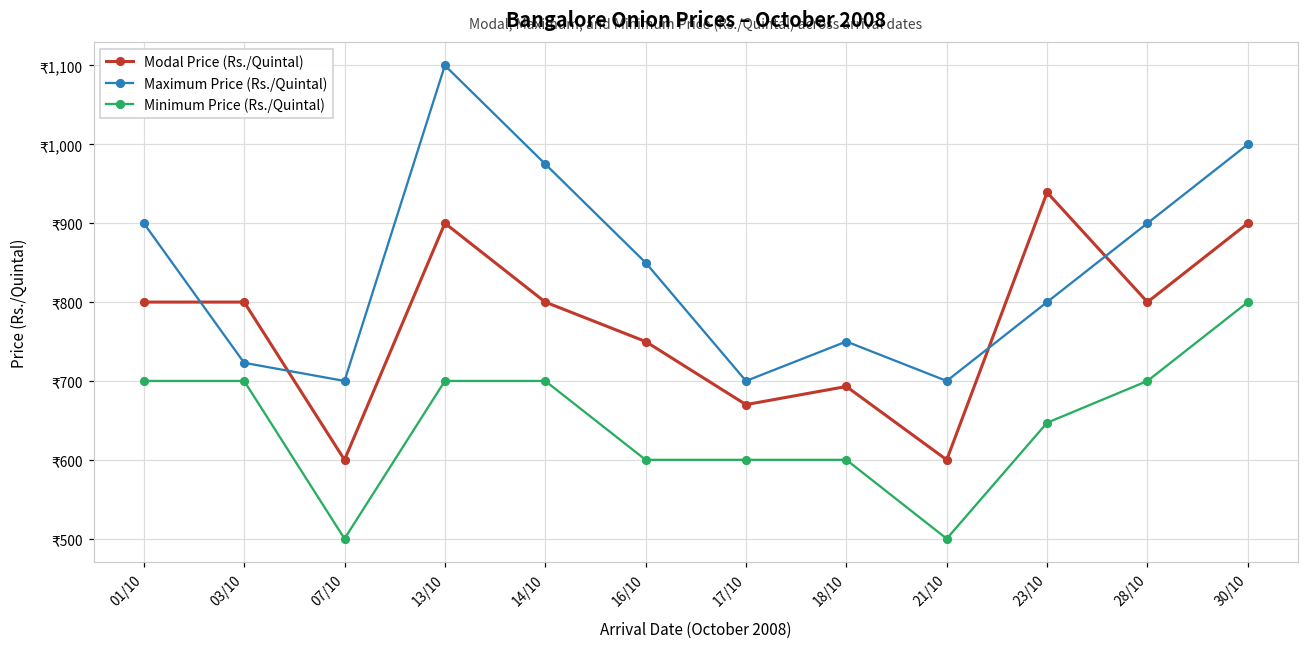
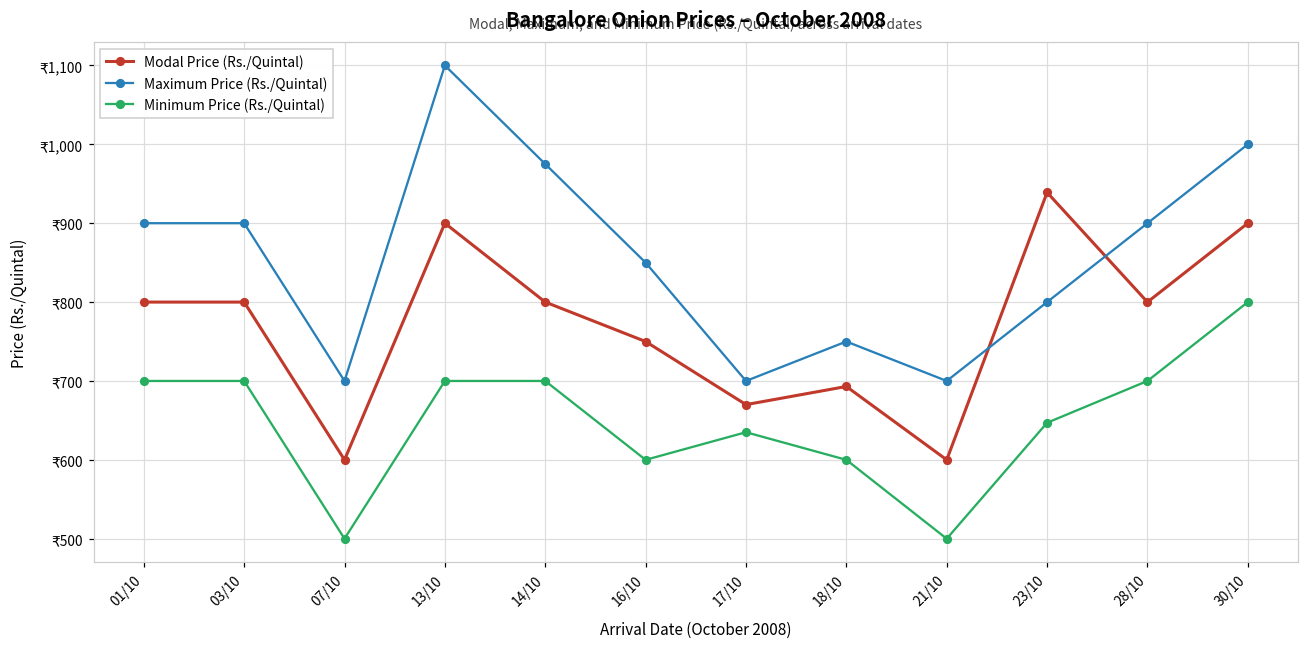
Maximum Price (Rs./Quintal), 03/10: ₹720 -> ₹900
Minimum Price (Rs./Quintal), 17/10: ₹600 -> ₹640
